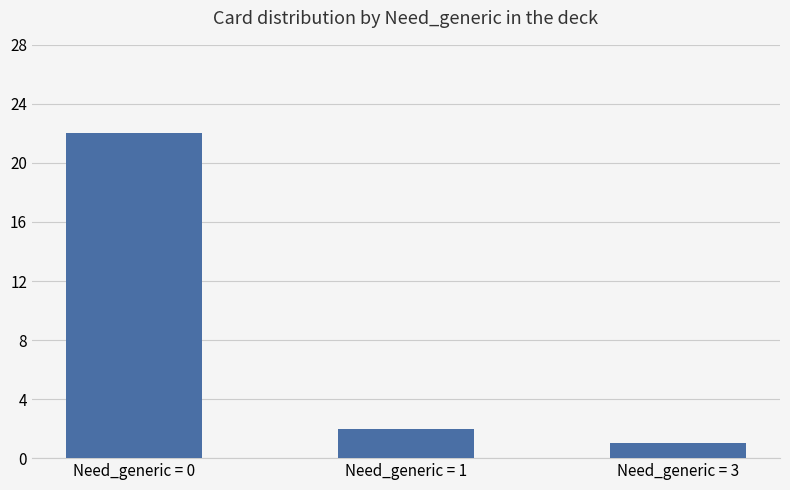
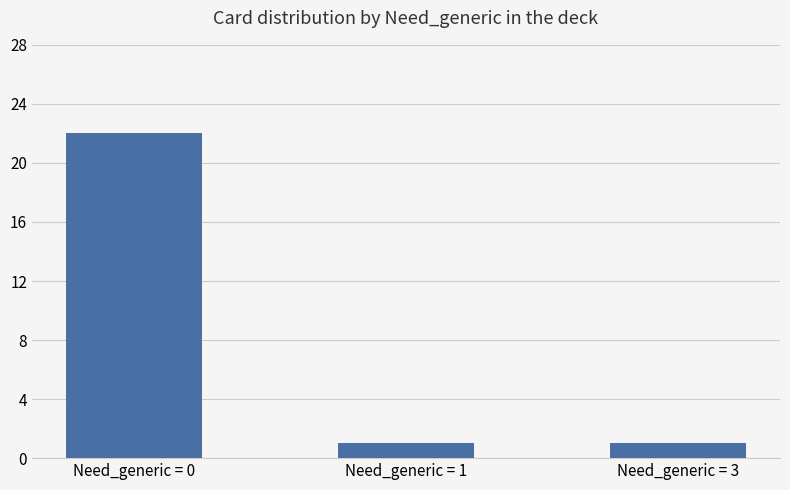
Need_generic = 1: 2 -> 1
